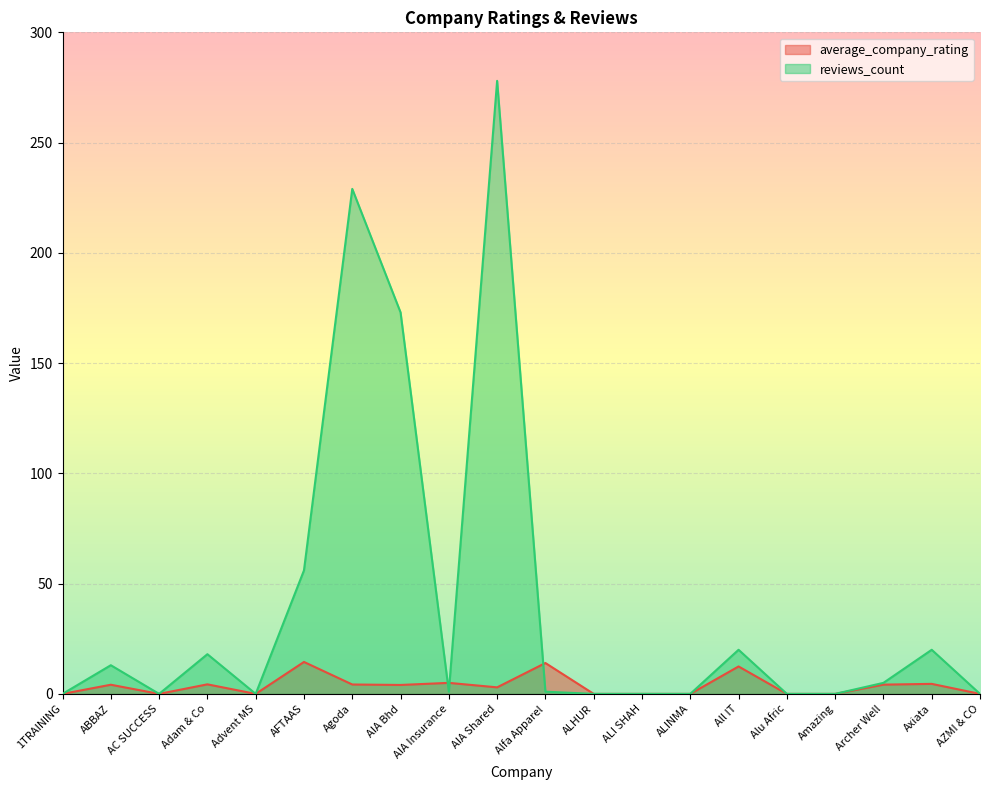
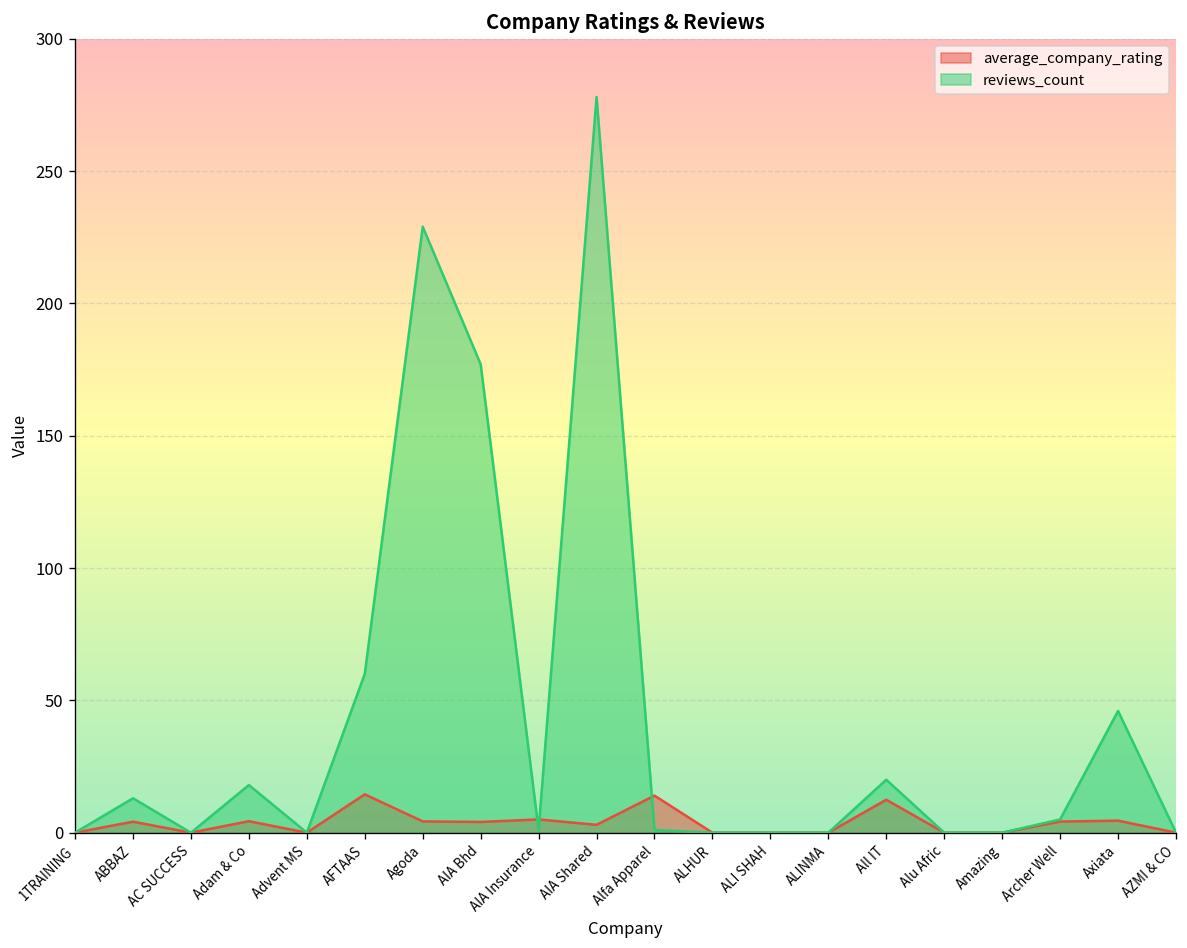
reviews_count, AFTAAS: 56 -> 60
reviews_count, AIA Bhd: 173 -> 177
reviews_count, Axiata: 20 -> 46
